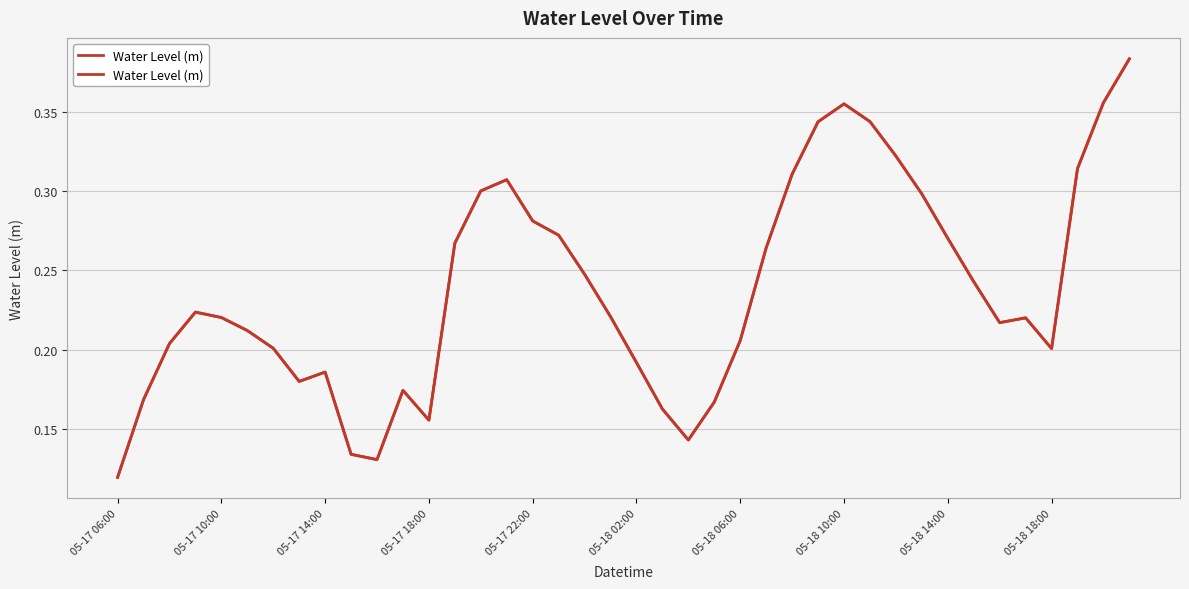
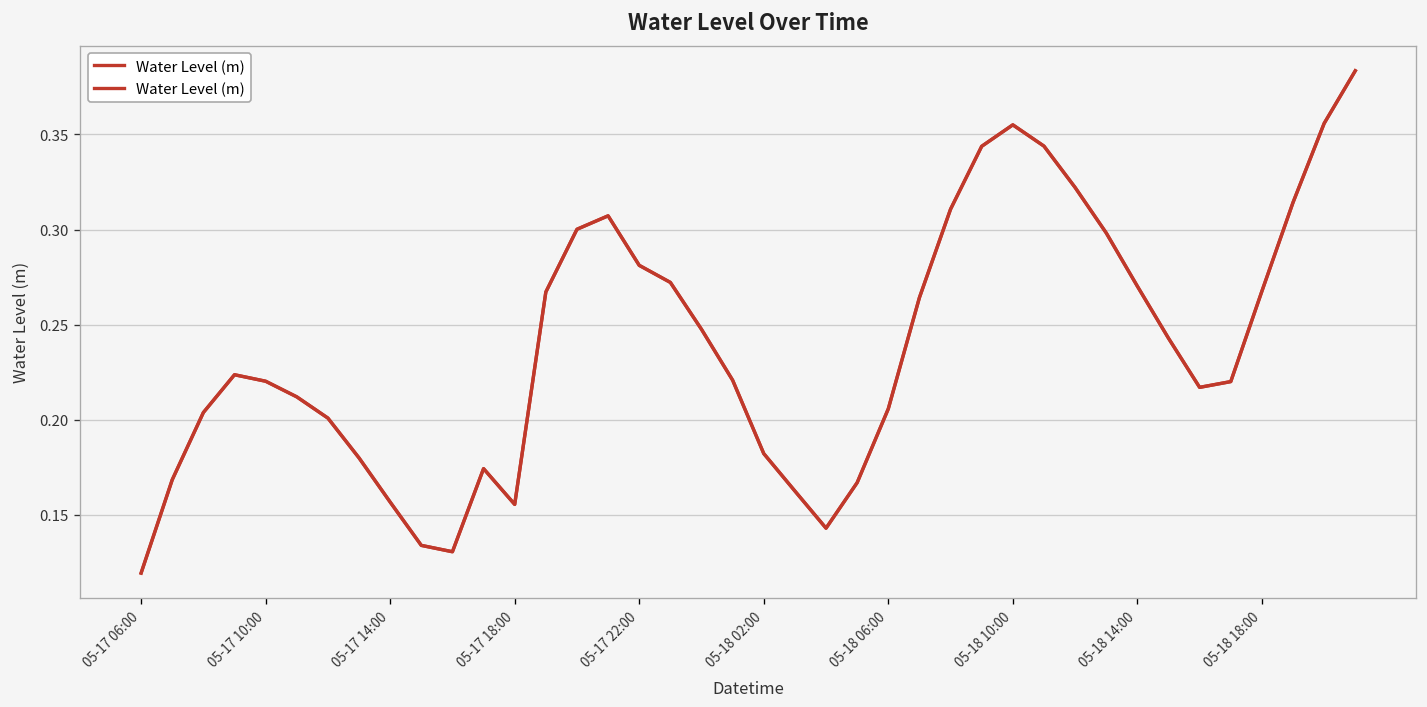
05-17 14:00: 0.186 -> 0.157
05-18 02:00: 0.192 -> 0.182
05-18 18:00: 0.201 -> 0.268
